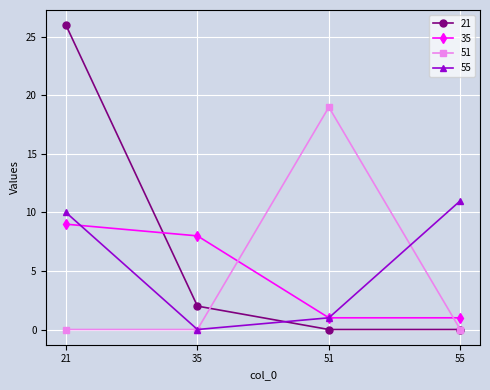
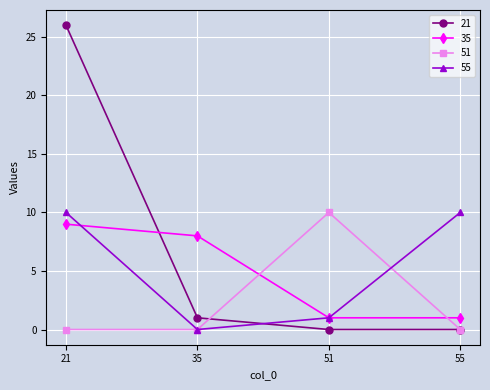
21, 35: 2 -> 1
51, 51: 19 -> 10
55, 55: 11 -> 10
